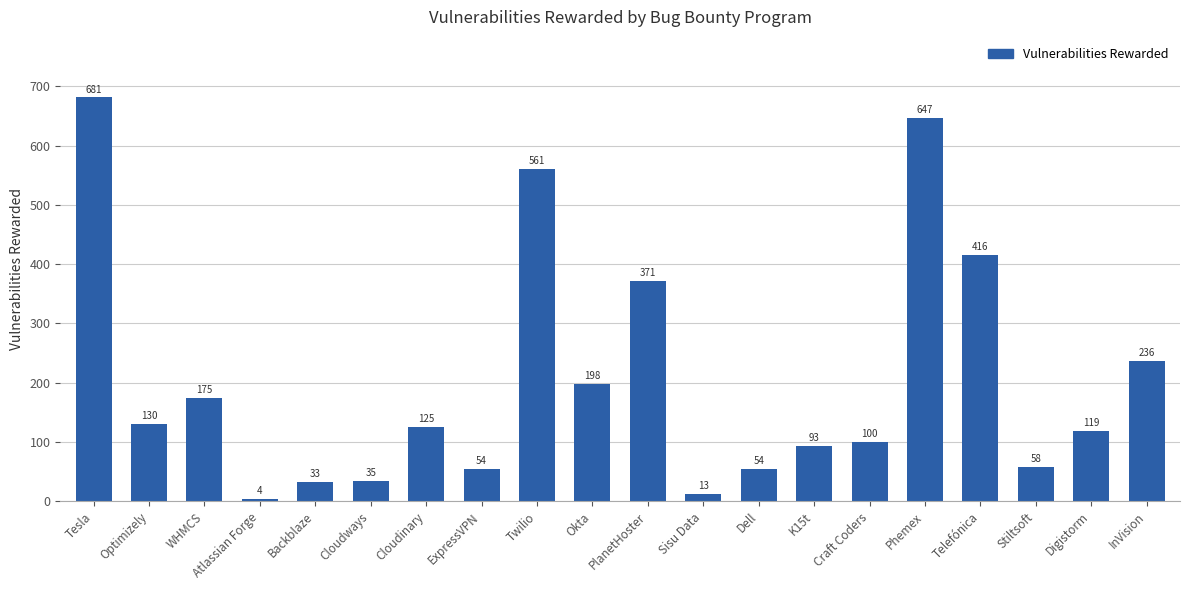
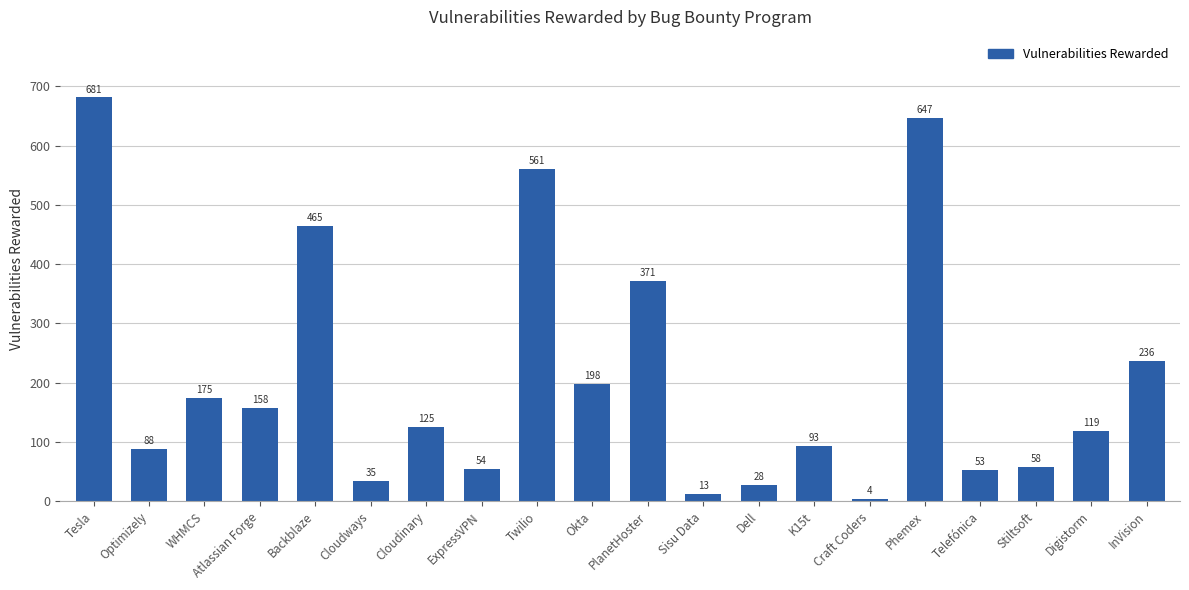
Optimizely: 130 -> 88
Atlassian Forge: 4 -> 158
Backblaze: 33 -> 465
Dell: 54 -> 28
Craft Coders: 100 -> 4
Telefónica: 416 -> 53
